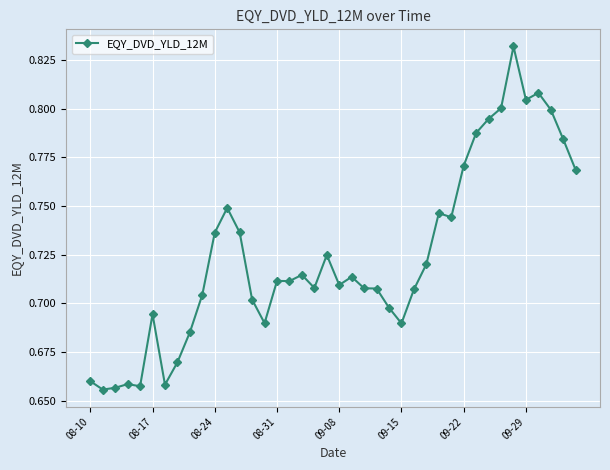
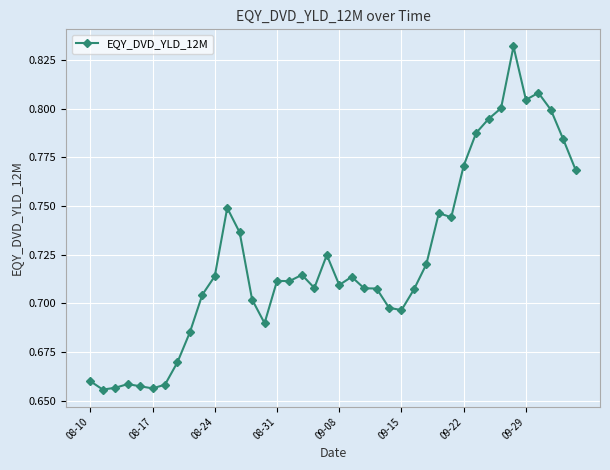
08-17: 0.695 -> 0.656
08-24: 0.736 -> 0.714
09-15: 0.690 -> 0.697
